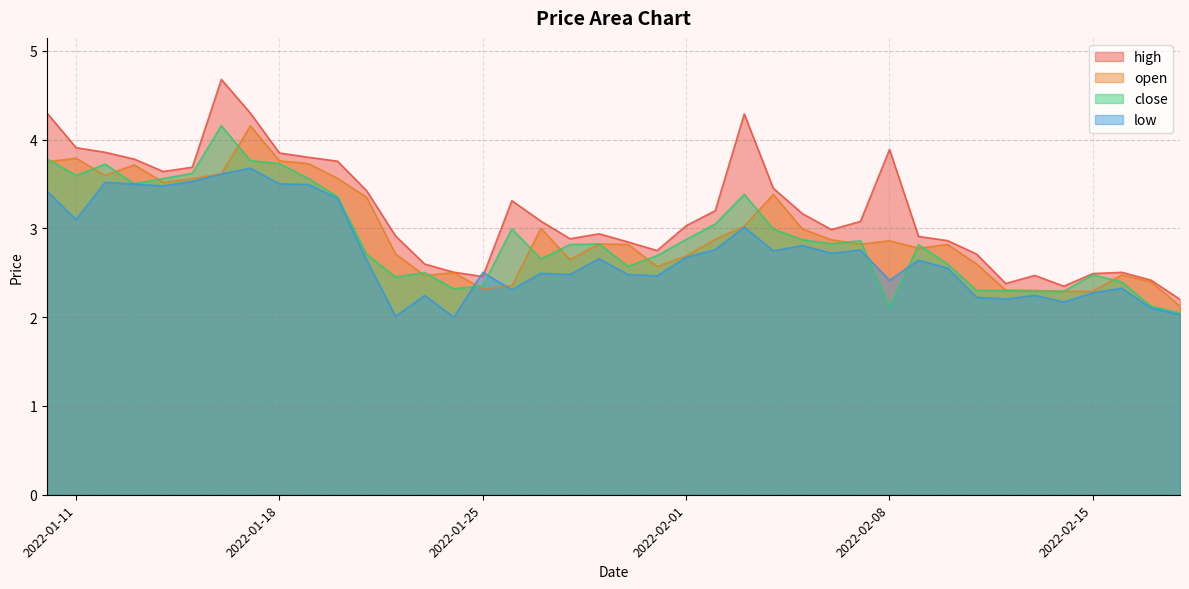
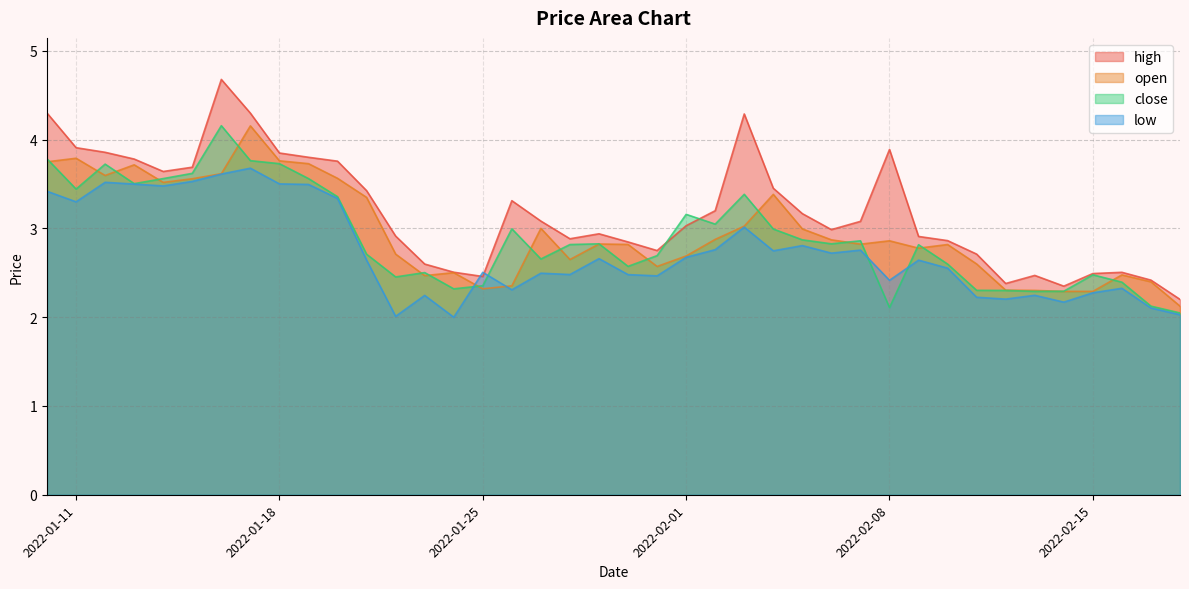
close, 2022-01-11: 3.6 -> 3.4
low, 2022-01-11: 3.1 -> 3.3
close, 2022-02-01: 2.9 -> 3.2
